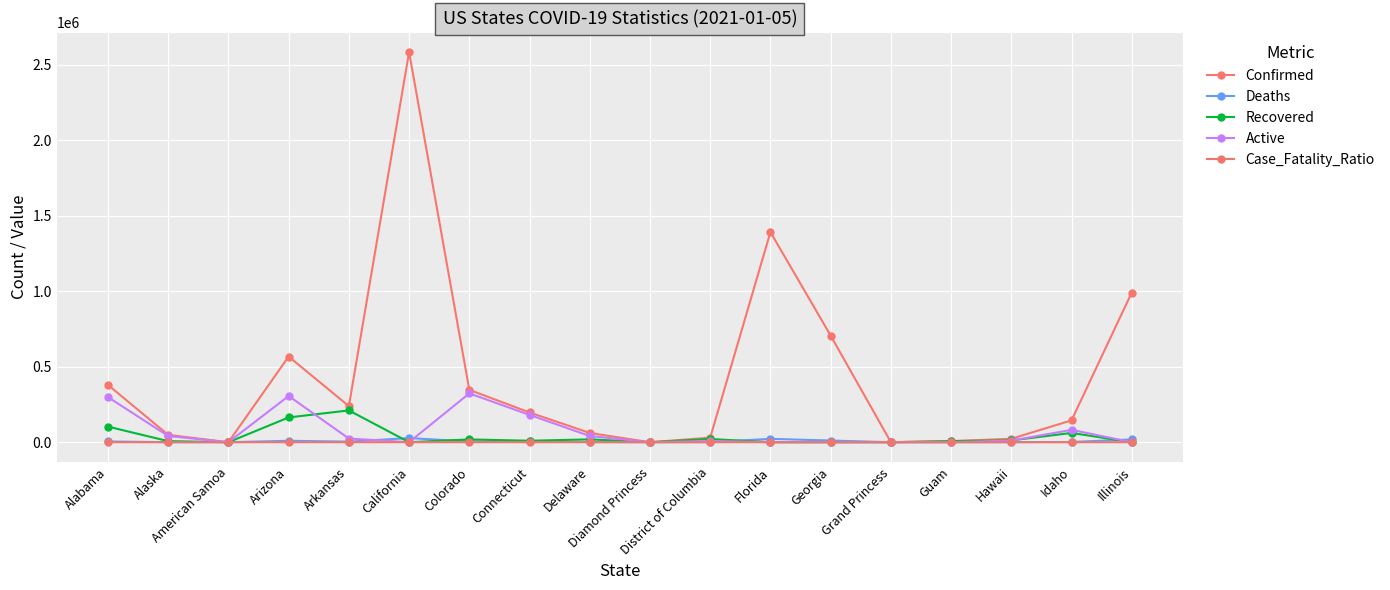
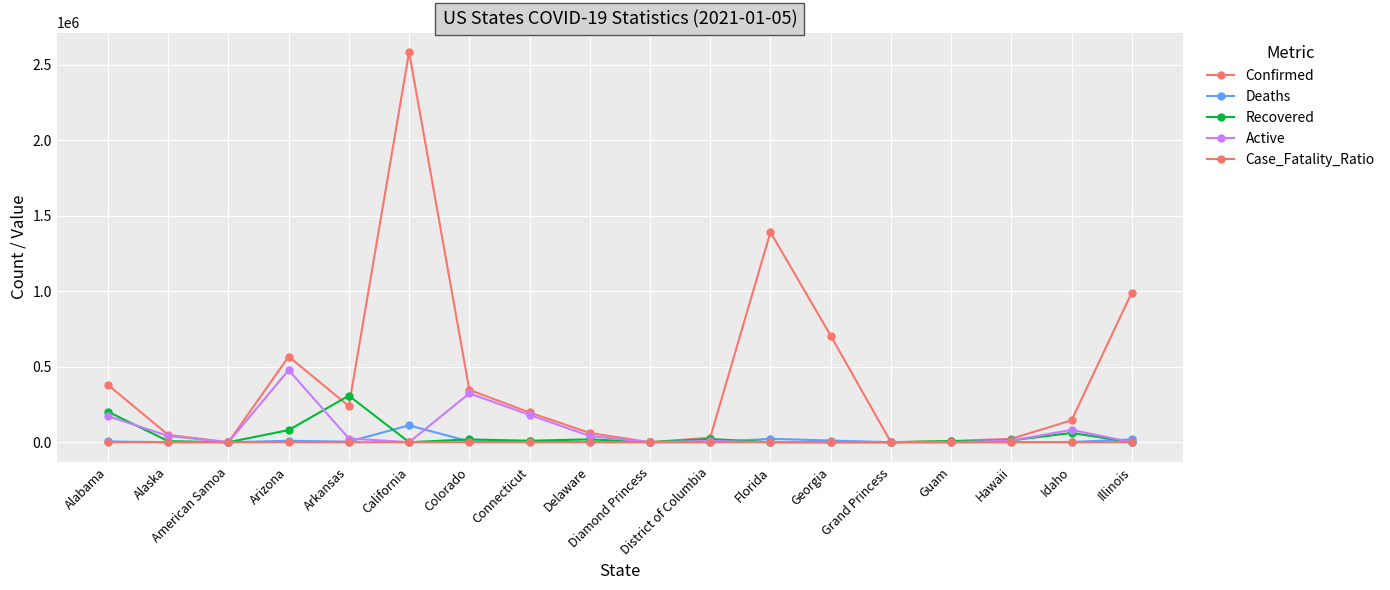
Recovered, Alabama: 100000 -> 200000
Active, Alabama: 300000 -> 170000
Recovered, Arizona: 160000 -> 80000
Active, Arizona: 310000 -> 480000
Recovered, Arkansas: 210000 -> 310000
Deaths, California: 30000 -> 110000
